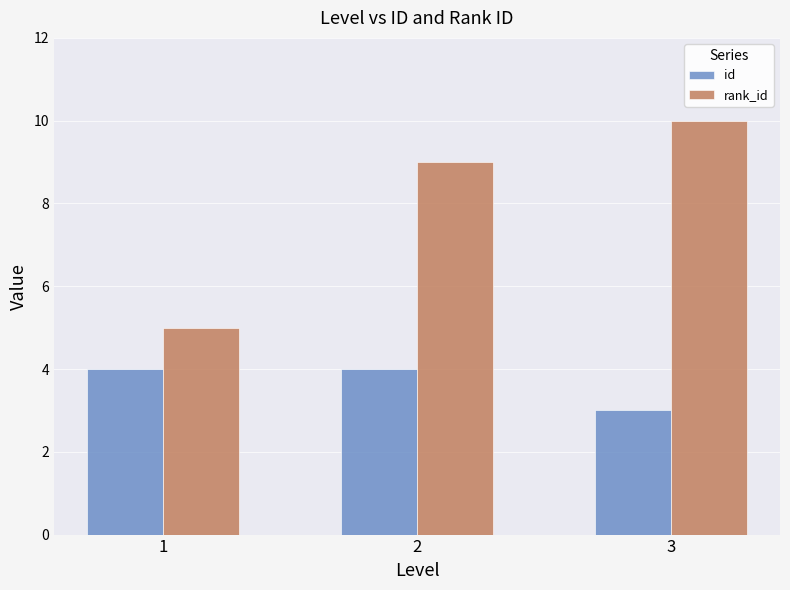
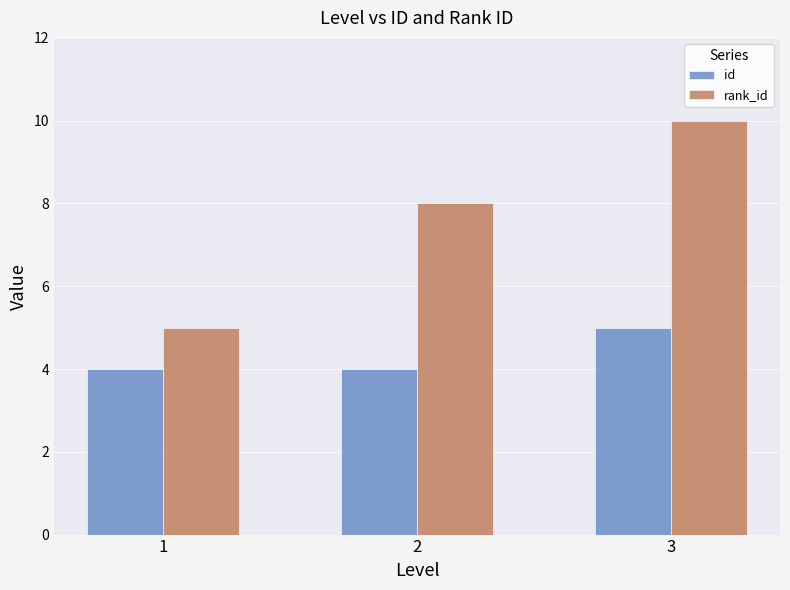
rank_id, 2: 9 -> 8
id, 3: 3 -> 5
